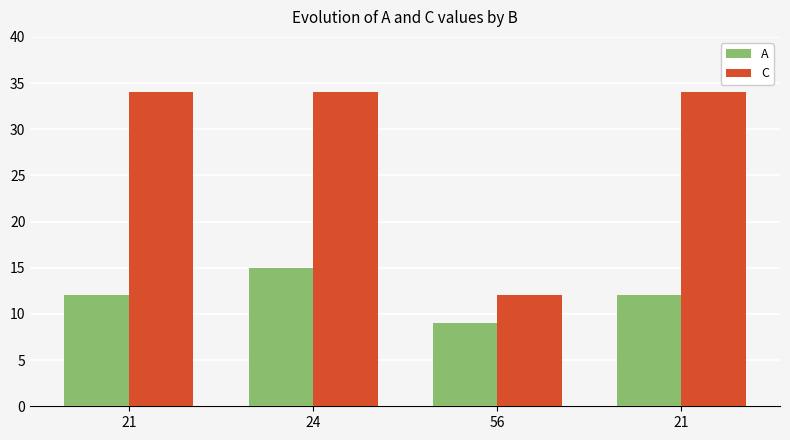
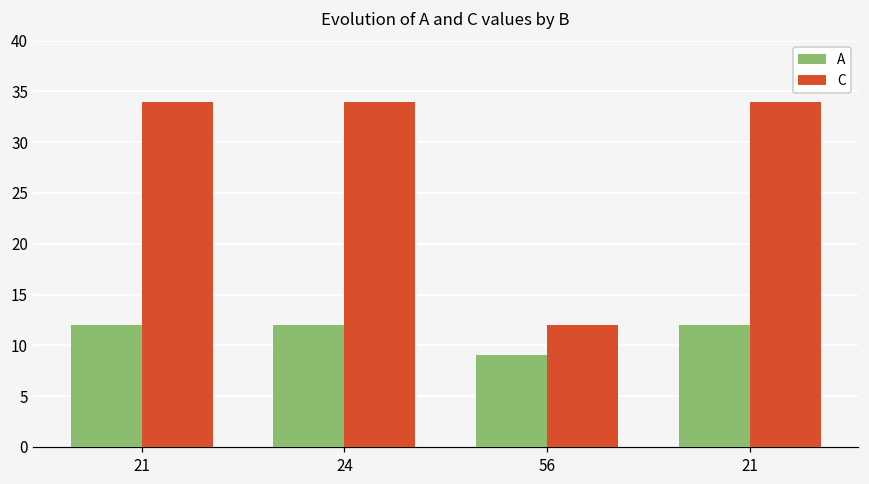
A, 24: 15 -> 12
